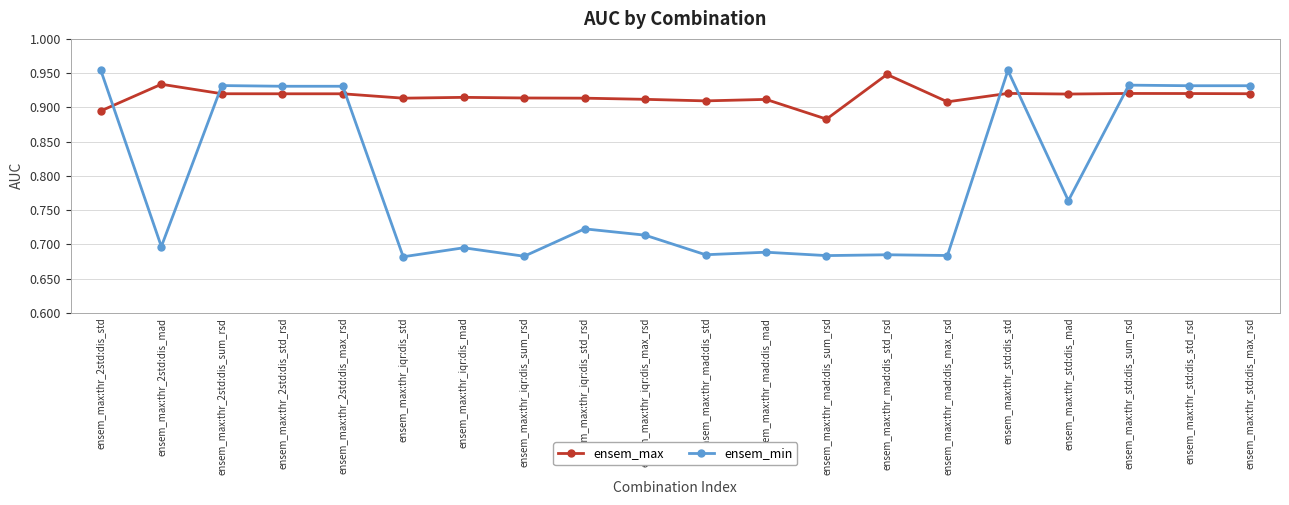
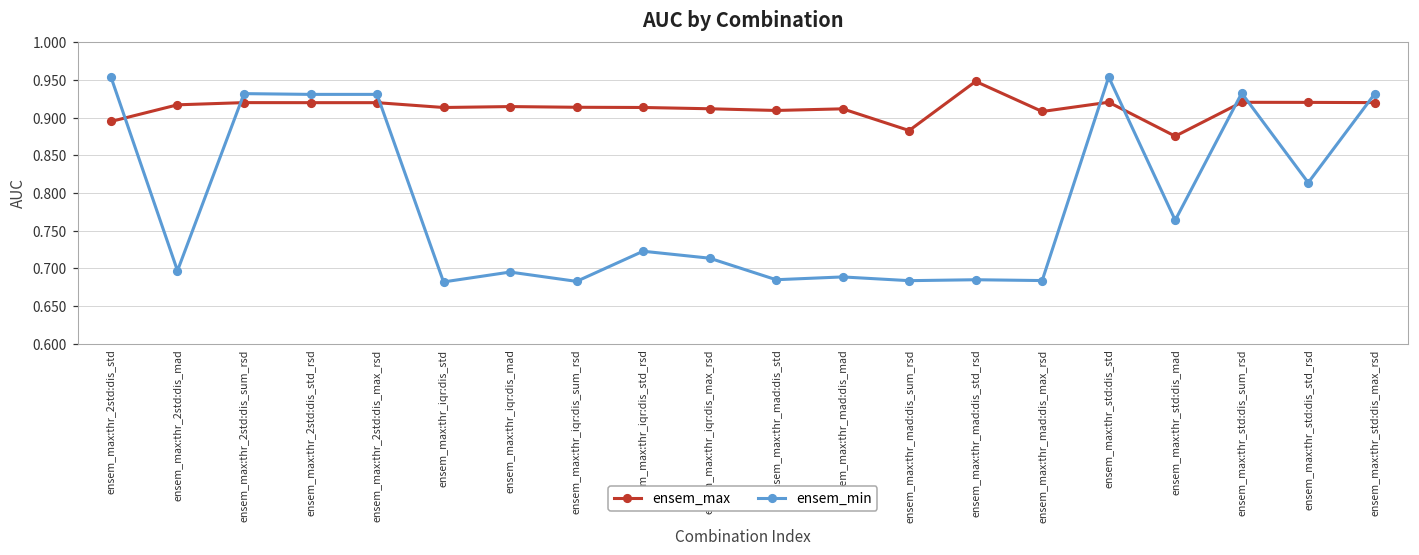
ensem_max, ensem_max:thr_2std:dis_mad: 0.93 -> 0.92
ensem_max, ensem_max:thr_std:dis_mad: 0.92 -> 0.88
ensem_min, ensem_max:thr_std:dis_std_rsd: 0.93 -> 0.81
